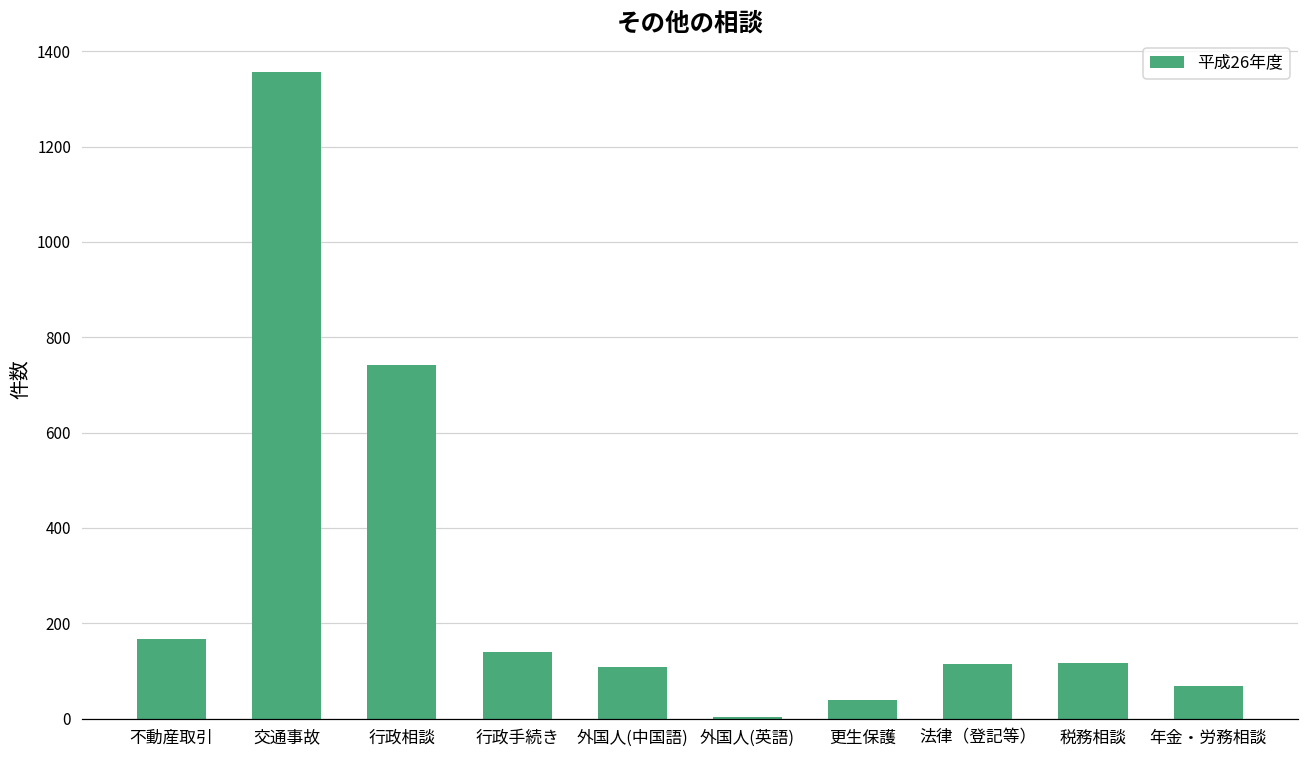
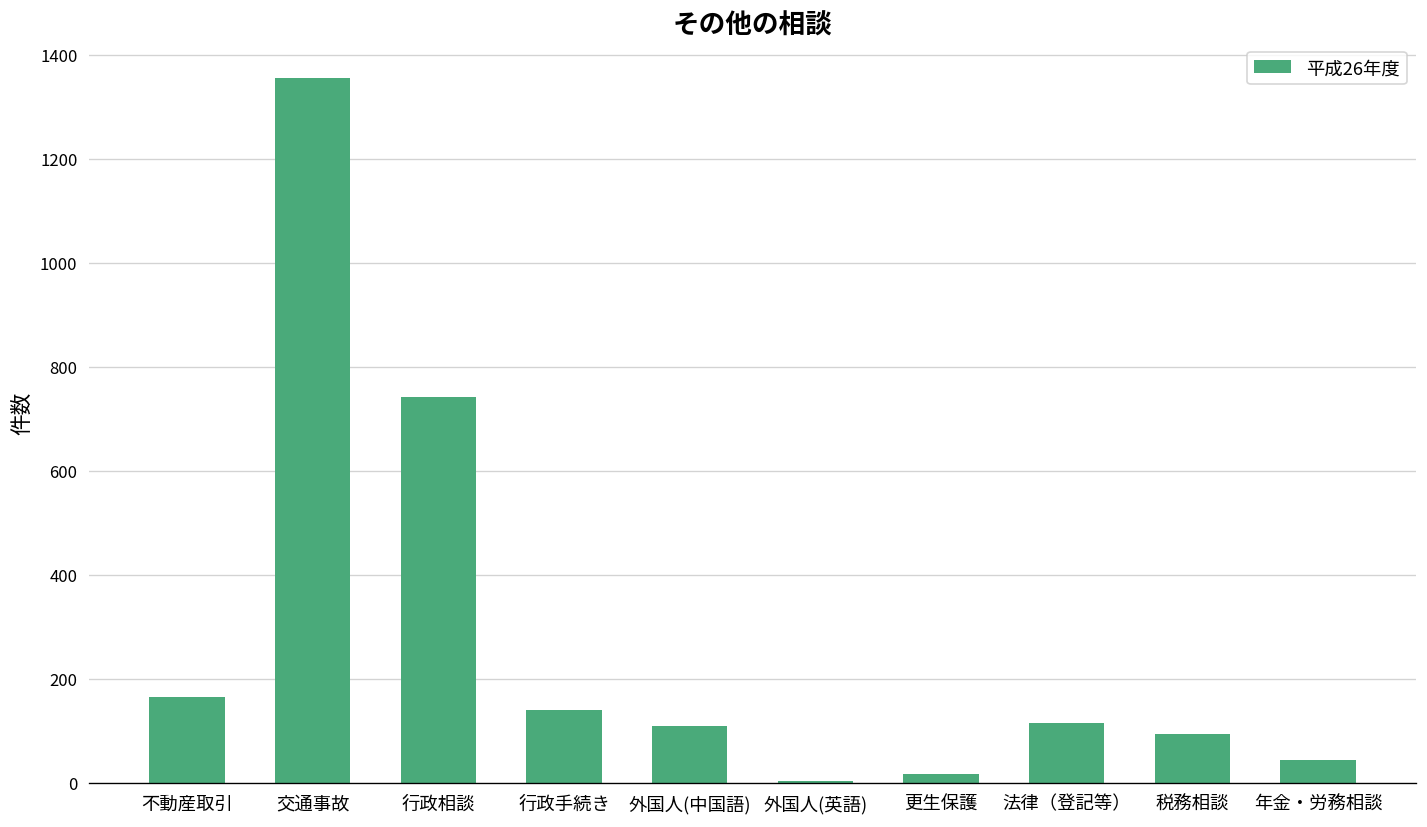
更生保護: 40 -> 20
税務相談: 120 -> 100
年金・労務相談: 70 -> 50
